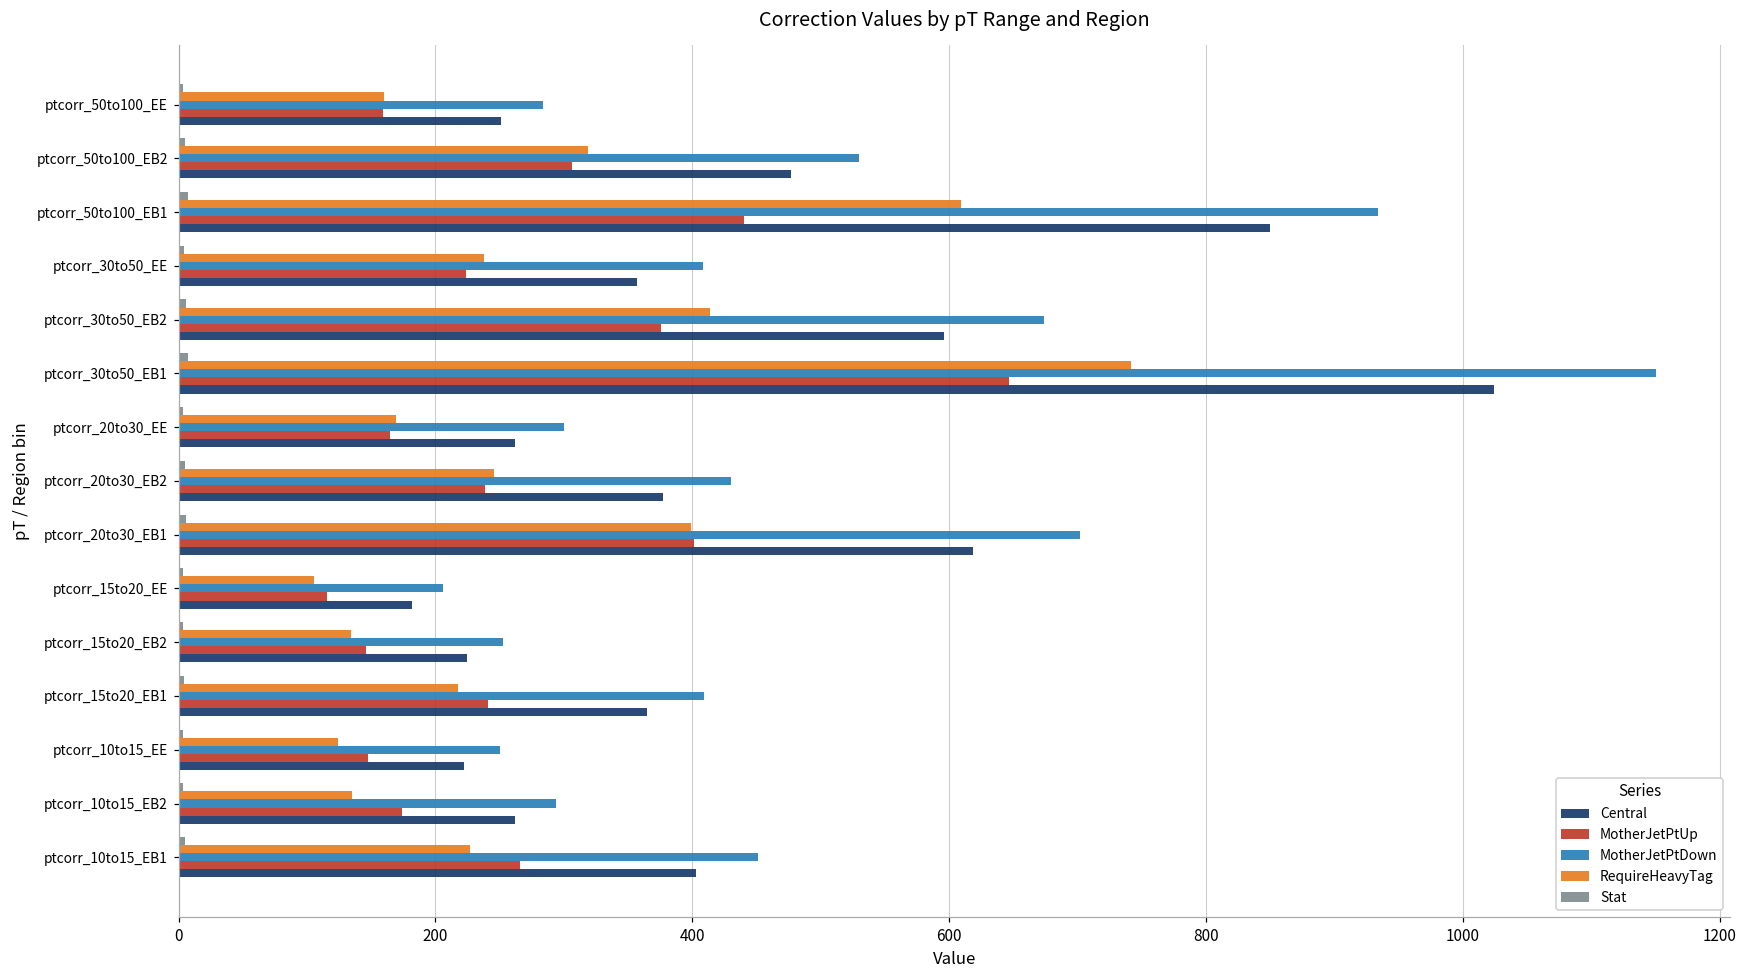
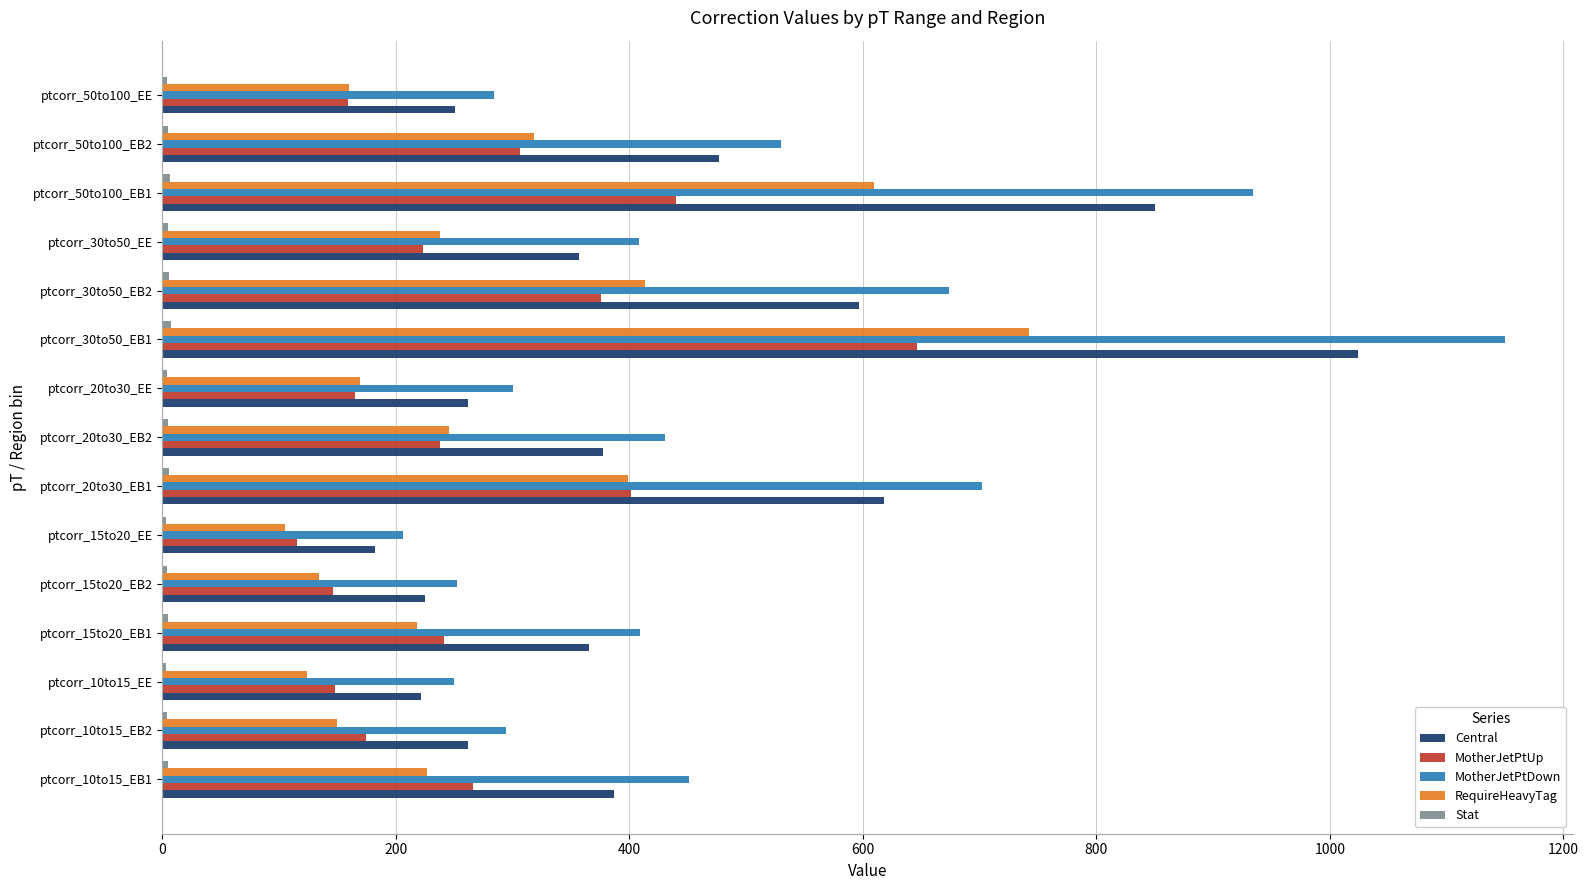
RequireHeavyTag, ptcorr_10to15_EB2: 135 -> 149
Central, ptcorr_10to15_EB1: 403 -> 386
